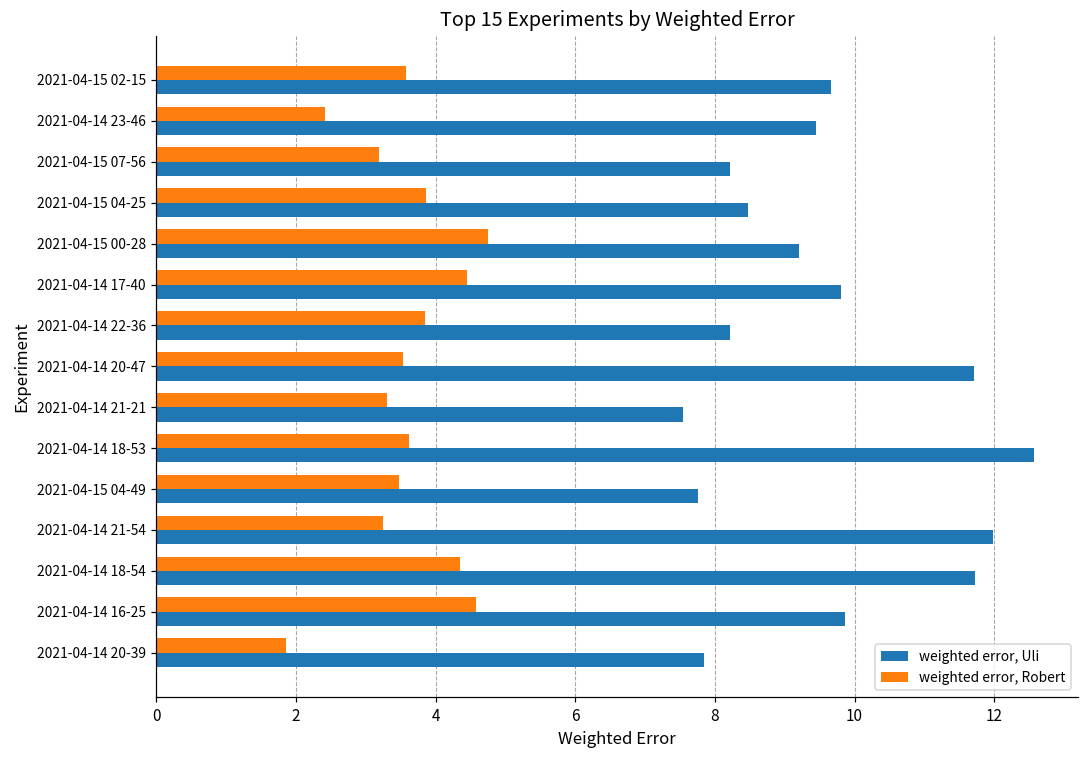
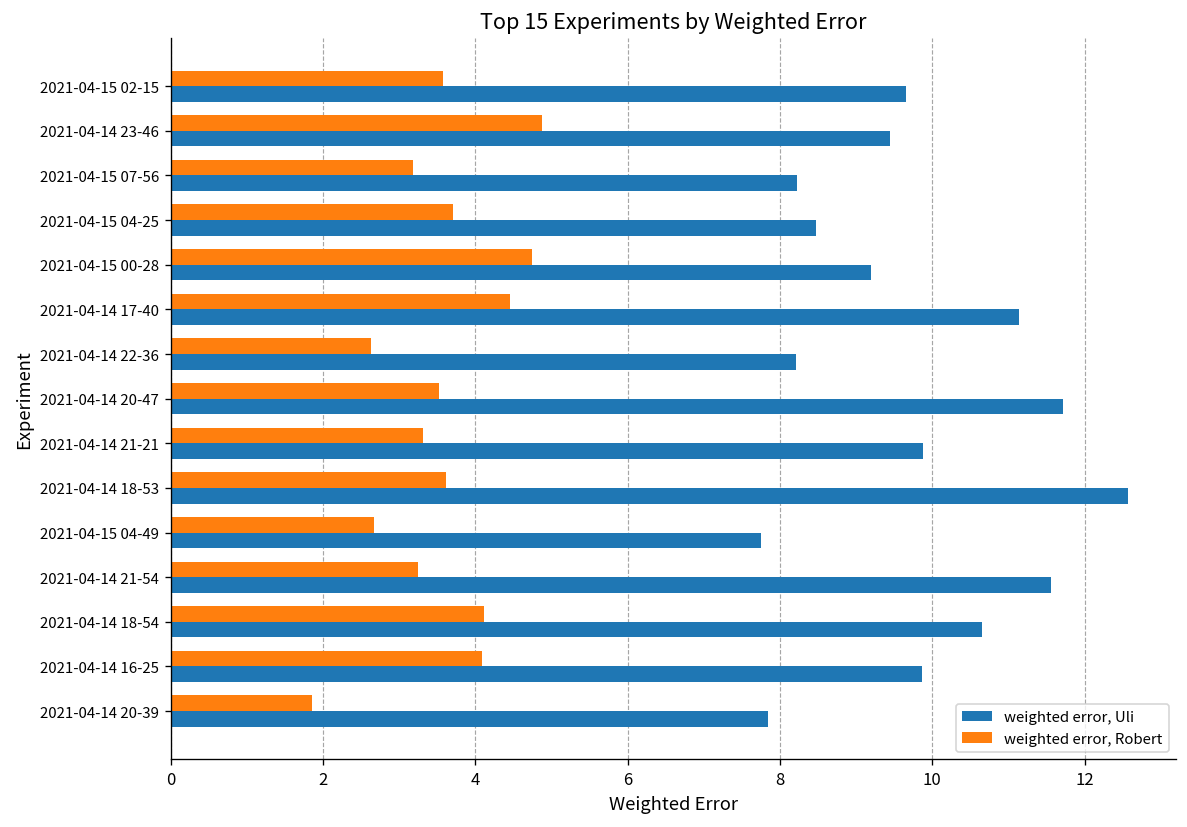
weighted error, Robert, 2021-04-14 23-46: 2.4 -> 4.9
weighted error, Robert, 2021-04-15 04-25: 3.9 -> 3.7
weighted error, Uli, 2021-04-14 17-40: 9.8 -> 11.1
weighted error, Robert, 2021-04-14 22-36: 3.8 -> 2.6
weighted error, Uli, 2021-04-14 21-21: 7.5 -> 9.9
weighted error, Robert, 2021-04-15 04-49: 3.5 -> 2.7
weighted error, Uli, 2021-04-14 21-54: 12.0 -> 11.6
weighted error, Robert, 2021-04-14 18-54: 4.3 -> 4.1
weighted error, Uli, 2021-04-14 18-54: 11.7 -> 10.6
weighted error, Robert, 2021-04-14 16-25: 4.6 -> 4.1
